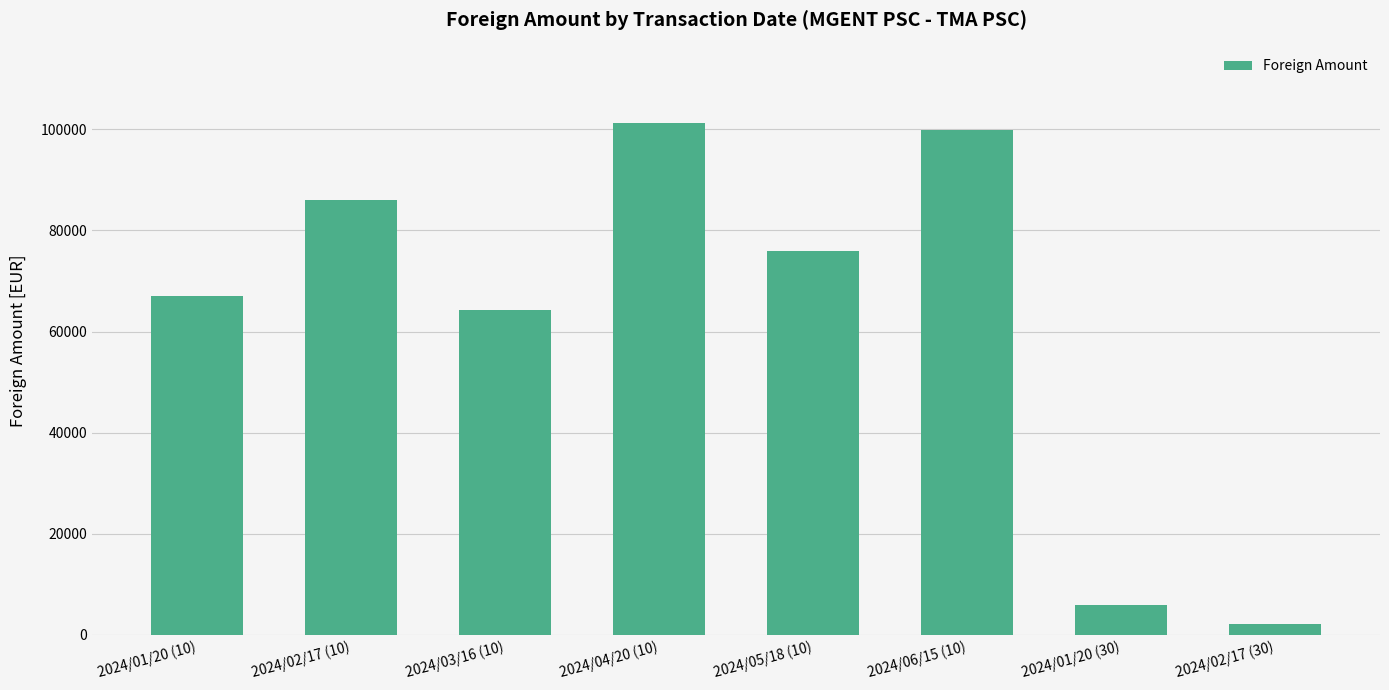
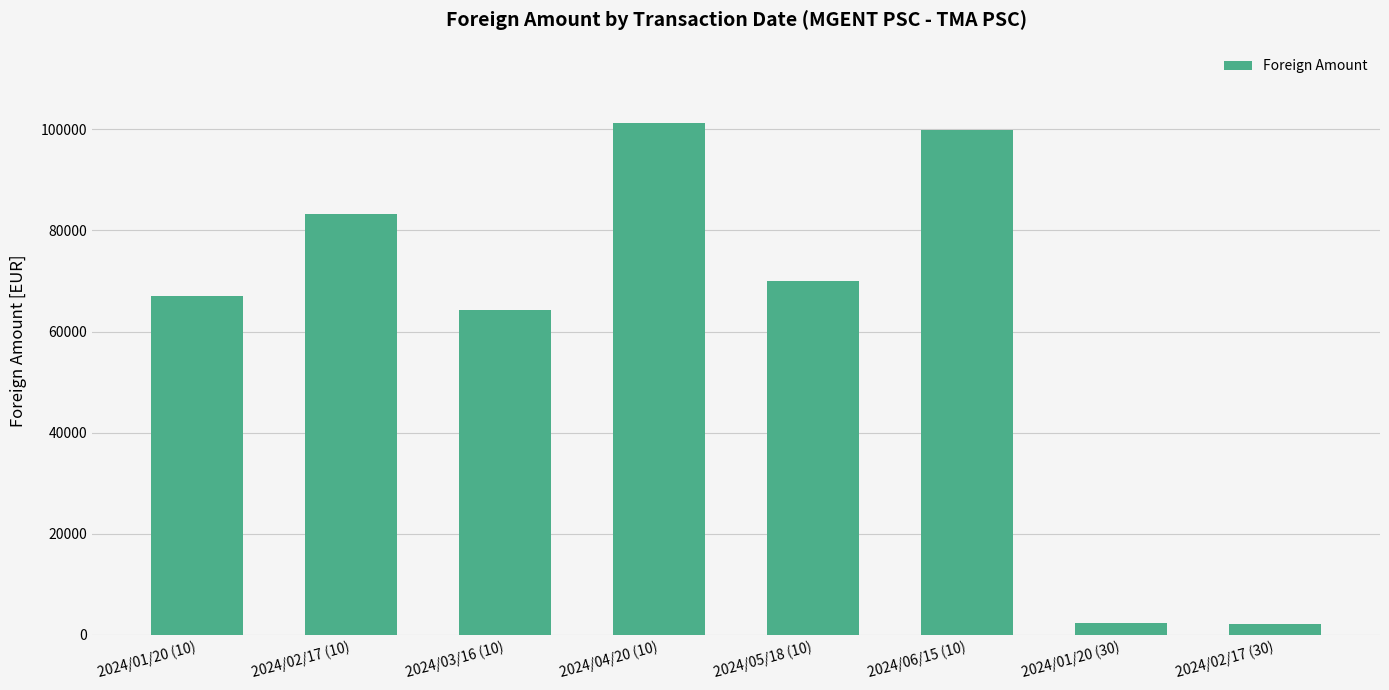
2024/02/17 (10): 86000 -> 83000
2024/05/18 (10): 76000 -> 70000
2024/01/20 (30): 6000 -> 2000
